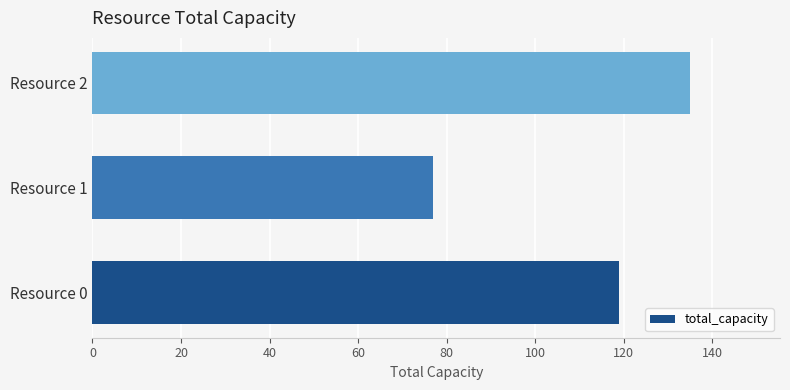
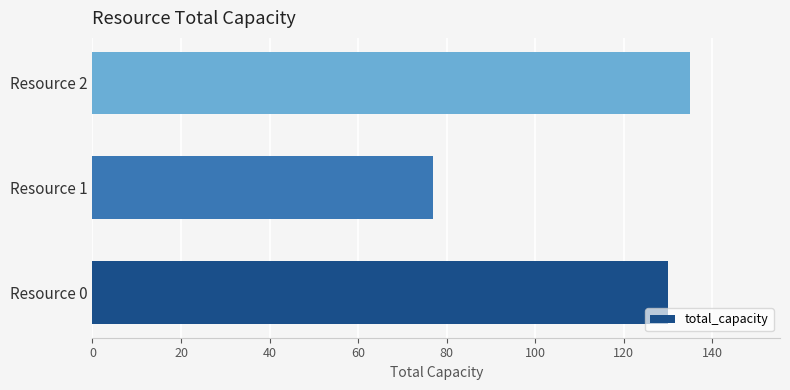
Resource 0: 119 -> 130
